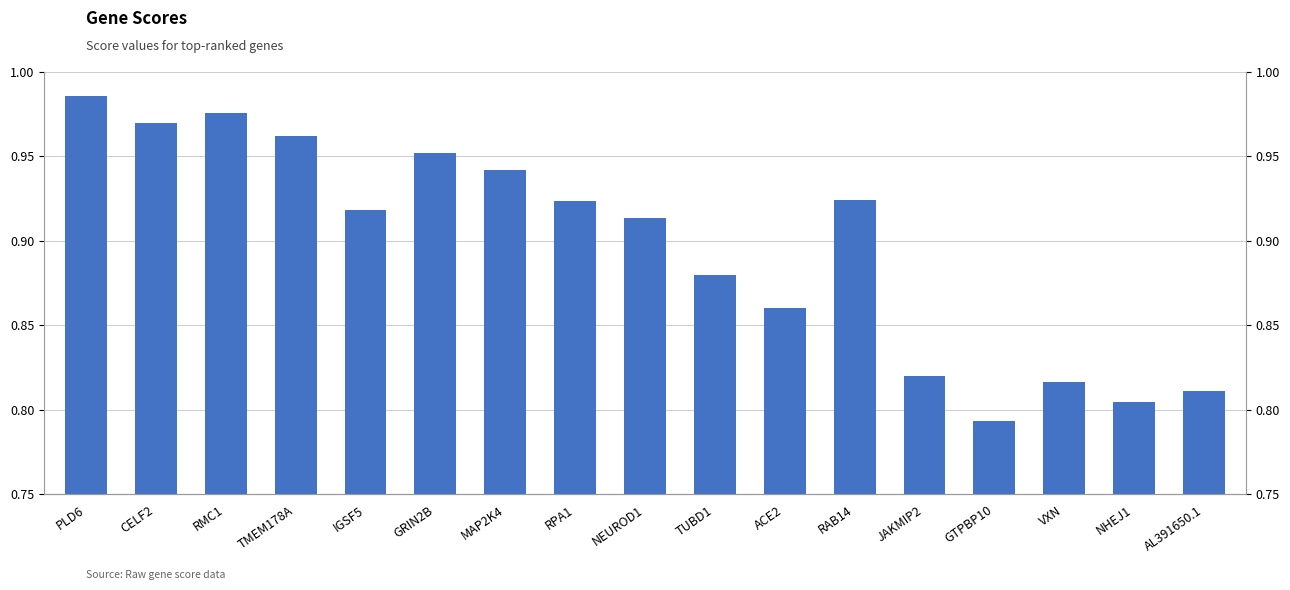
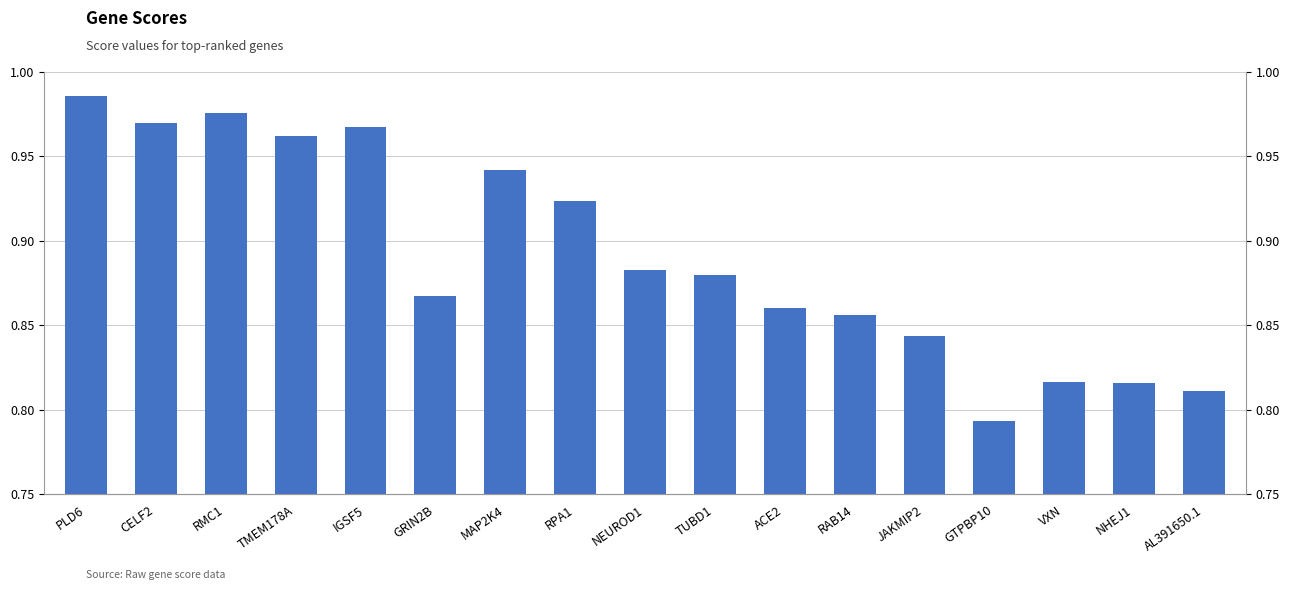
IGSF5: 0.919 -> 0.967
GRIN2B: 0.952 -> 0.868
NEUROD1: 0.914 -> 0.883
RAB14: 0.924 -> 0.856
JAKMIP2: 0.820 -> 0.844
NHEJ1: 0.805 -> 0.816
